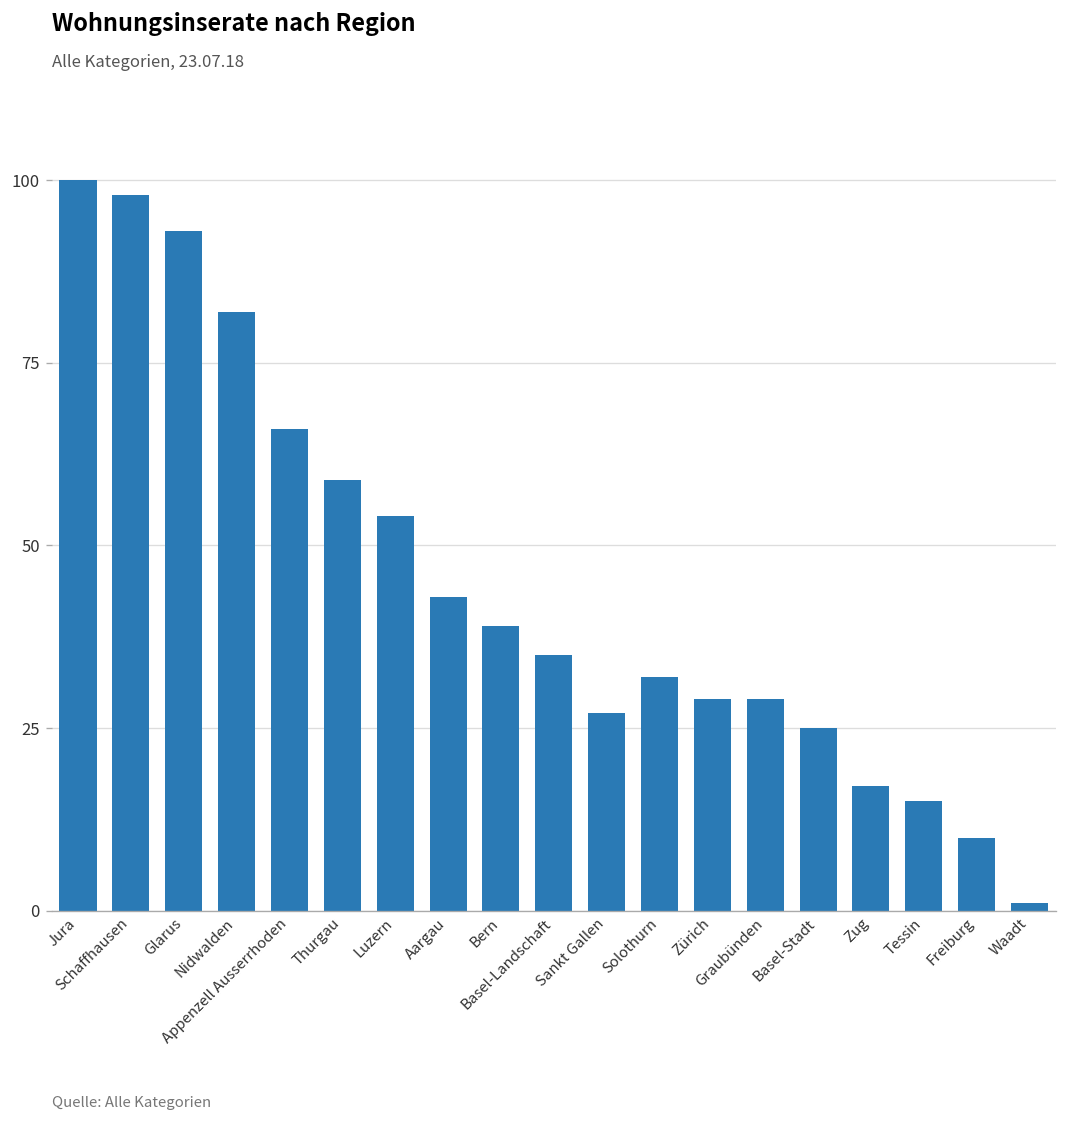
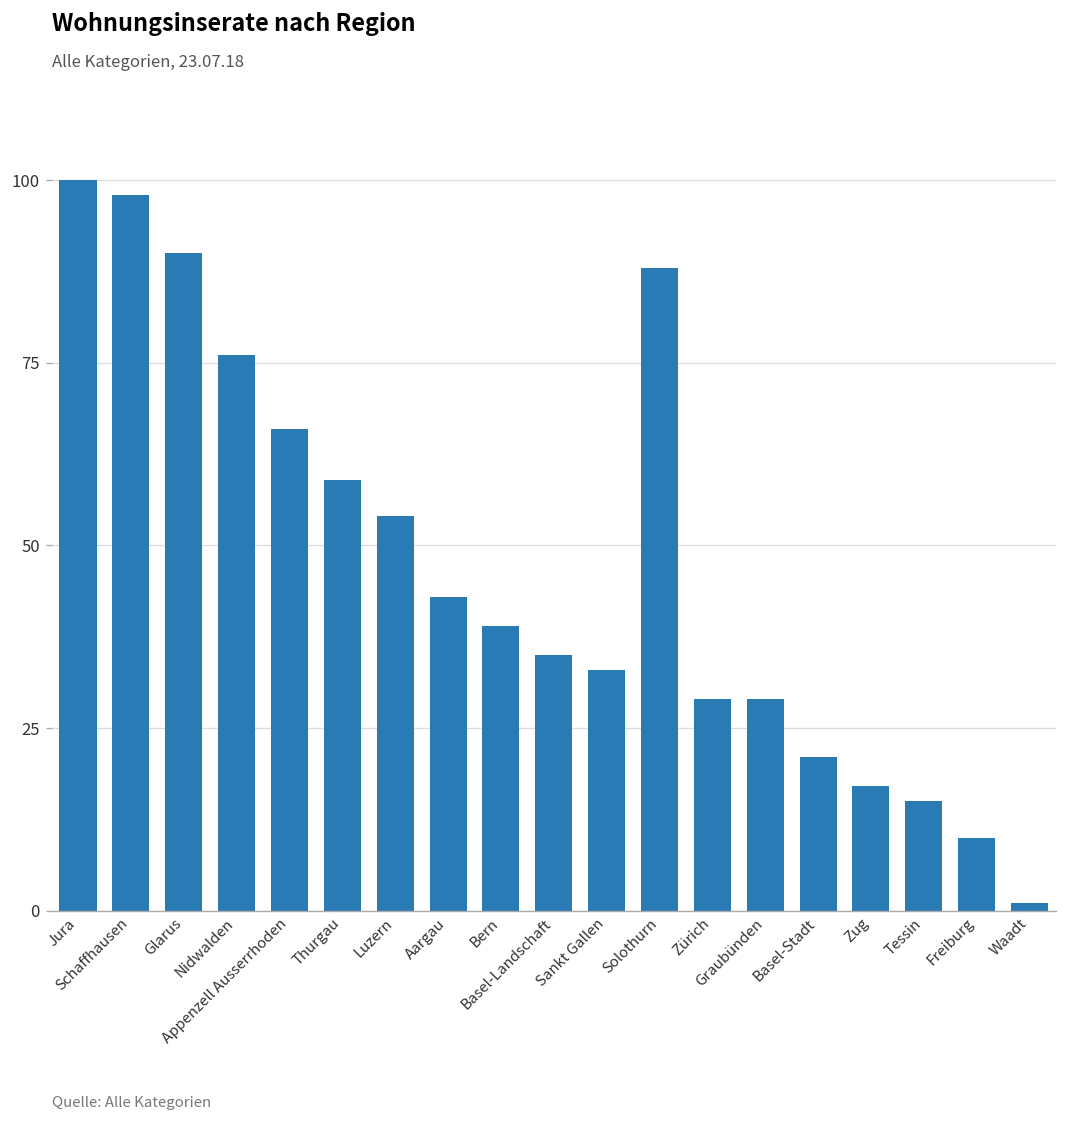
Glarus: 93 -> 90
Nidwalden: 82 -> 76
Sankt Gallen: 27 -> 33
Solothurn: 32 -> 88
Basel-Stadt: 25 -> 21
